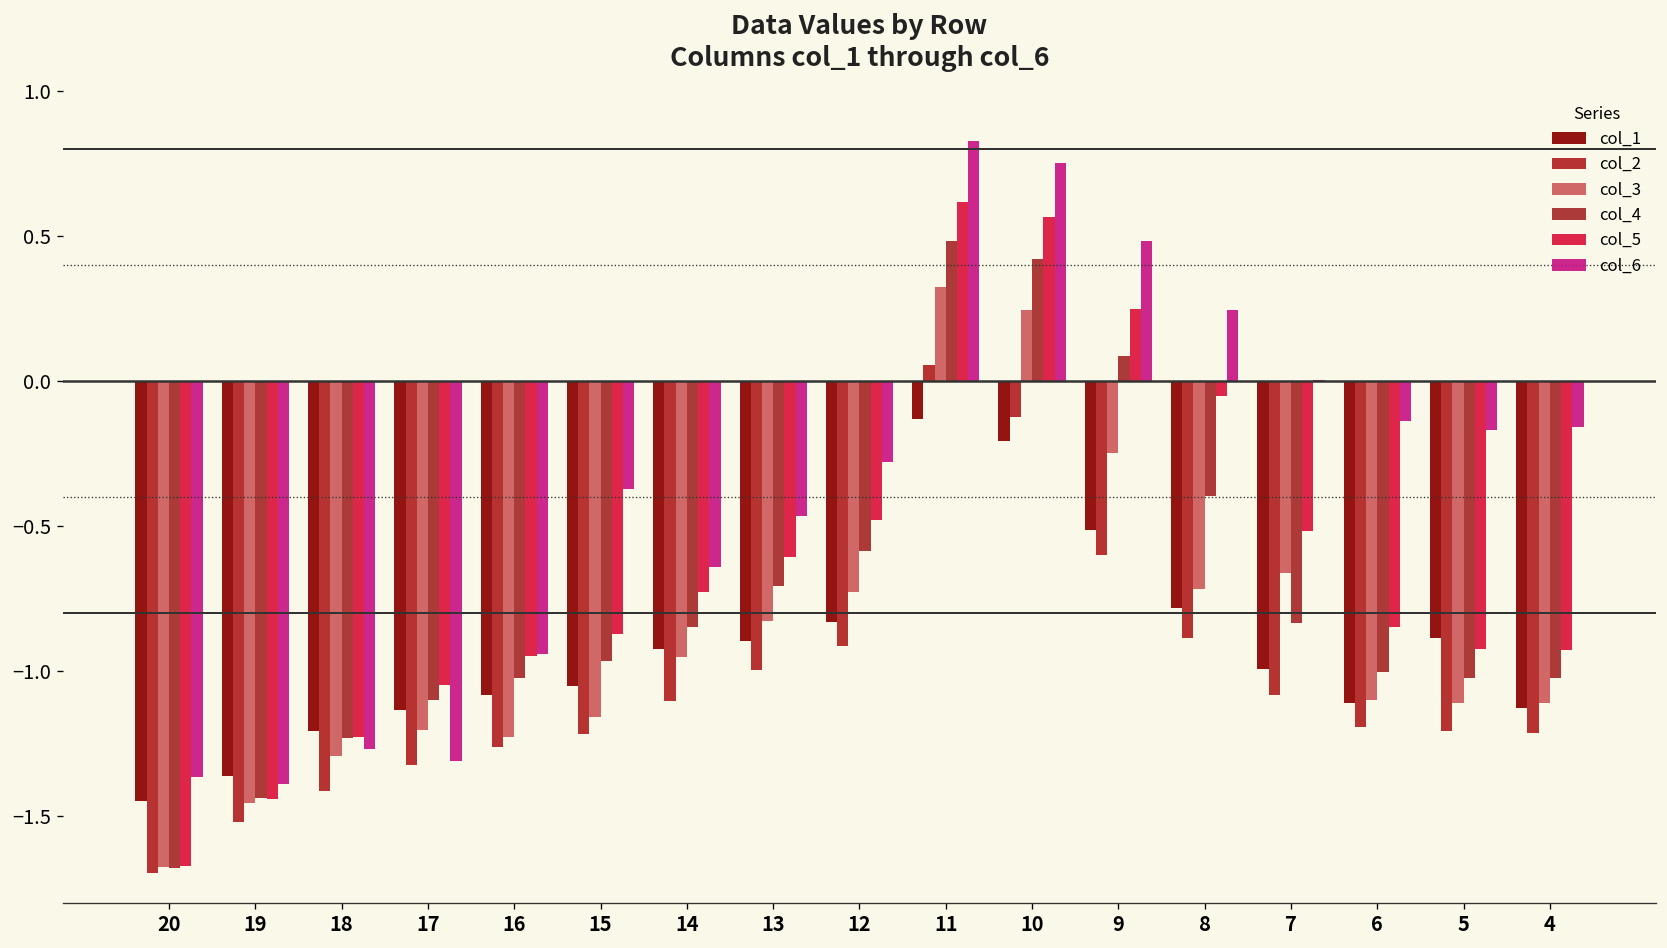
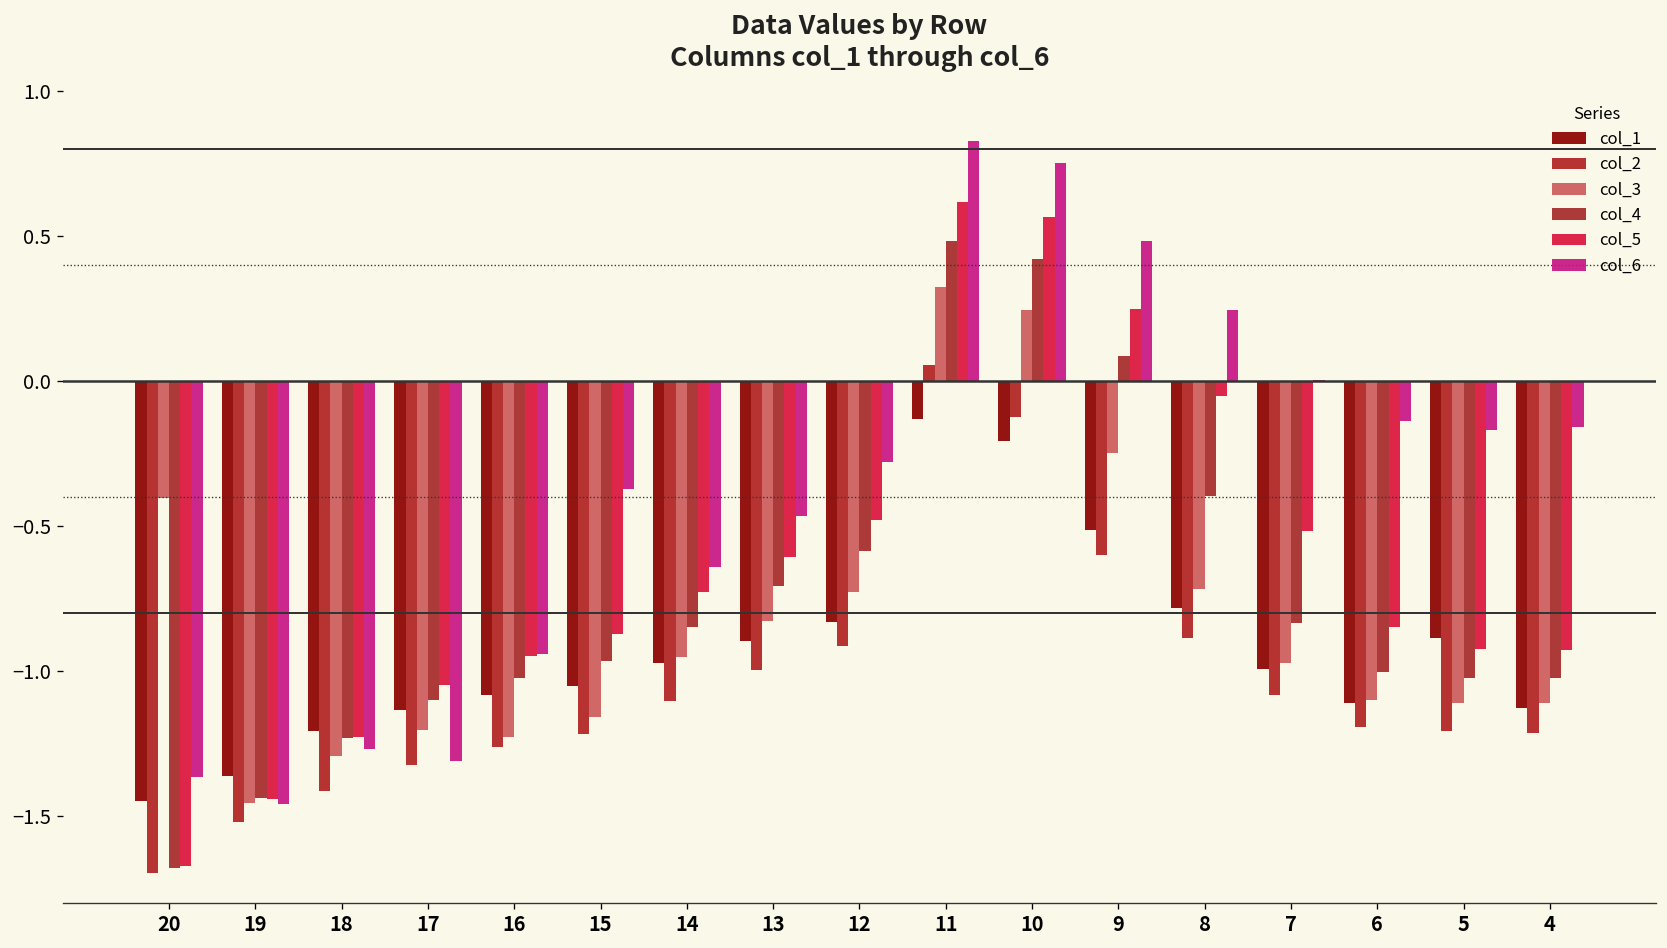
col_3, 20: -1.68 -> -0.40
col_6, 19: -1.39 -> -1.46
col_1, 14: -0.93 -> -0.97
col_3, 7: -0.66 -> -0.97
